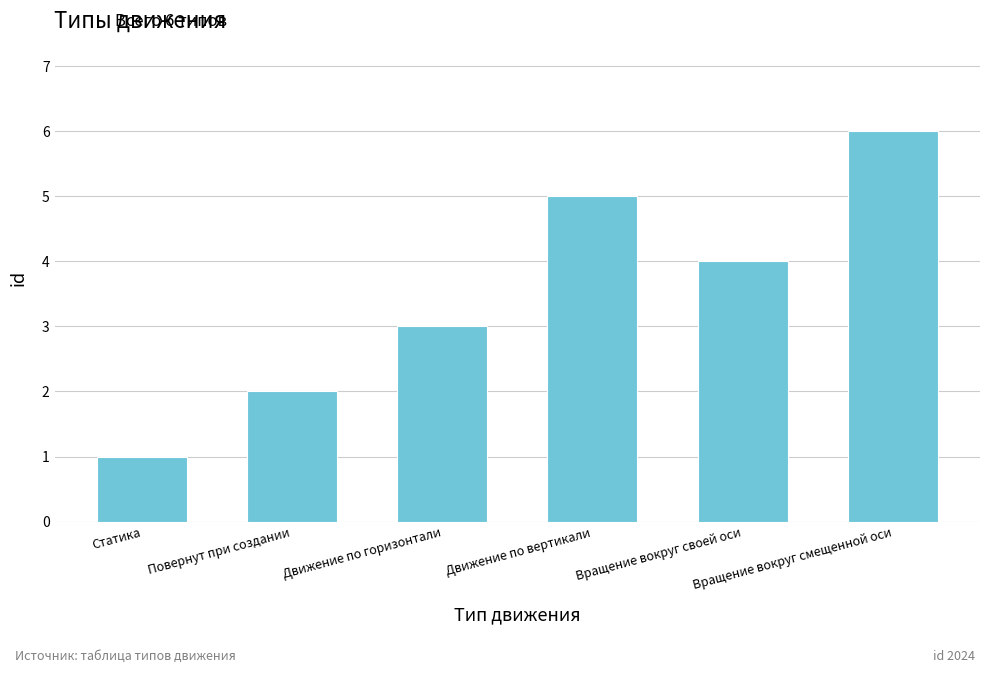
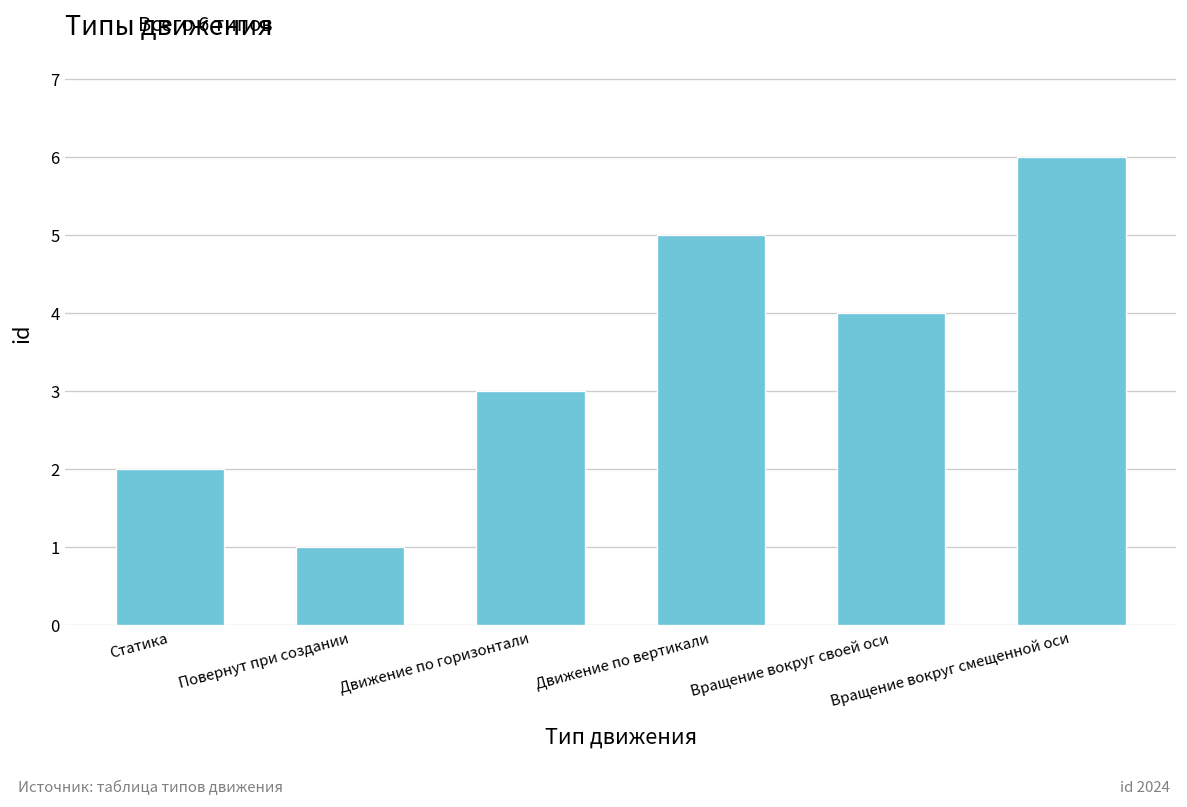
Статика: 1 -> 2
Повернут при создании: 2 -> 1
